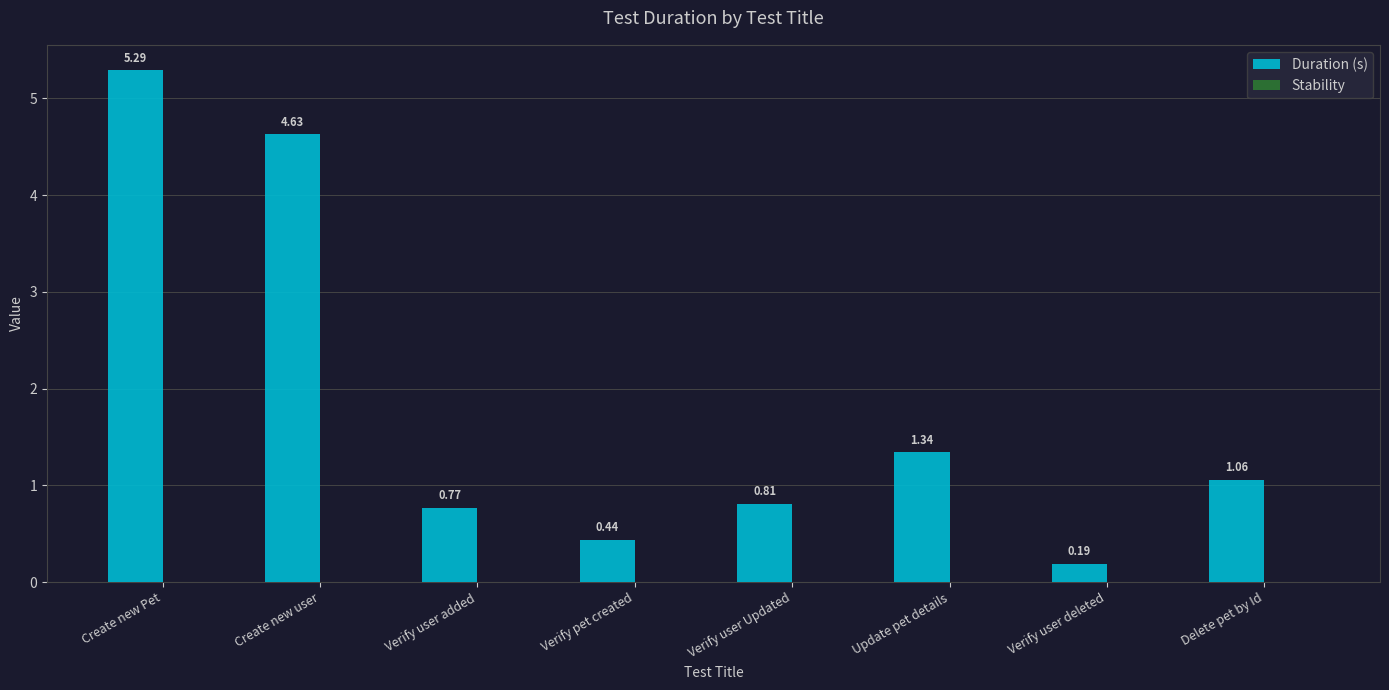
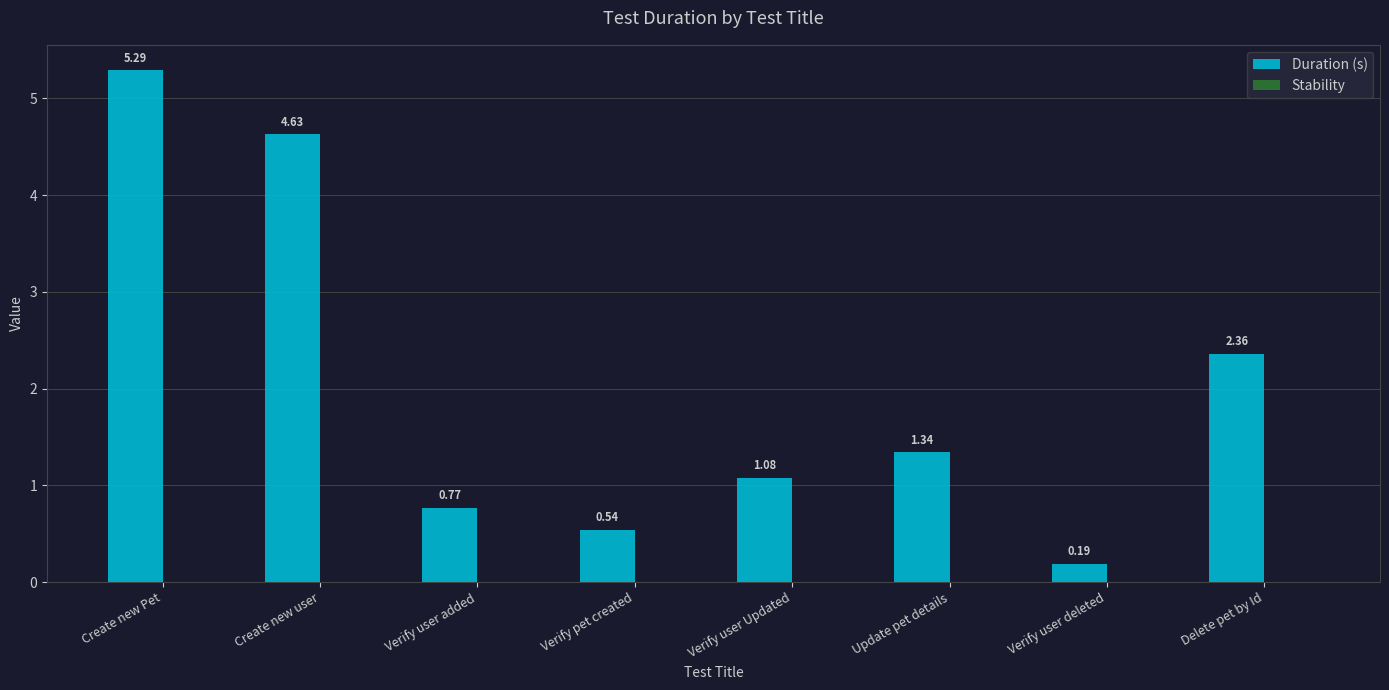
Duration (s), Verify pet created: 0.44 -> 0.54
Duration (s), Verify user Updated: 0.81 -> 1.08
Duration (s), Delete pet by Id: 1.06 -> 2.36
